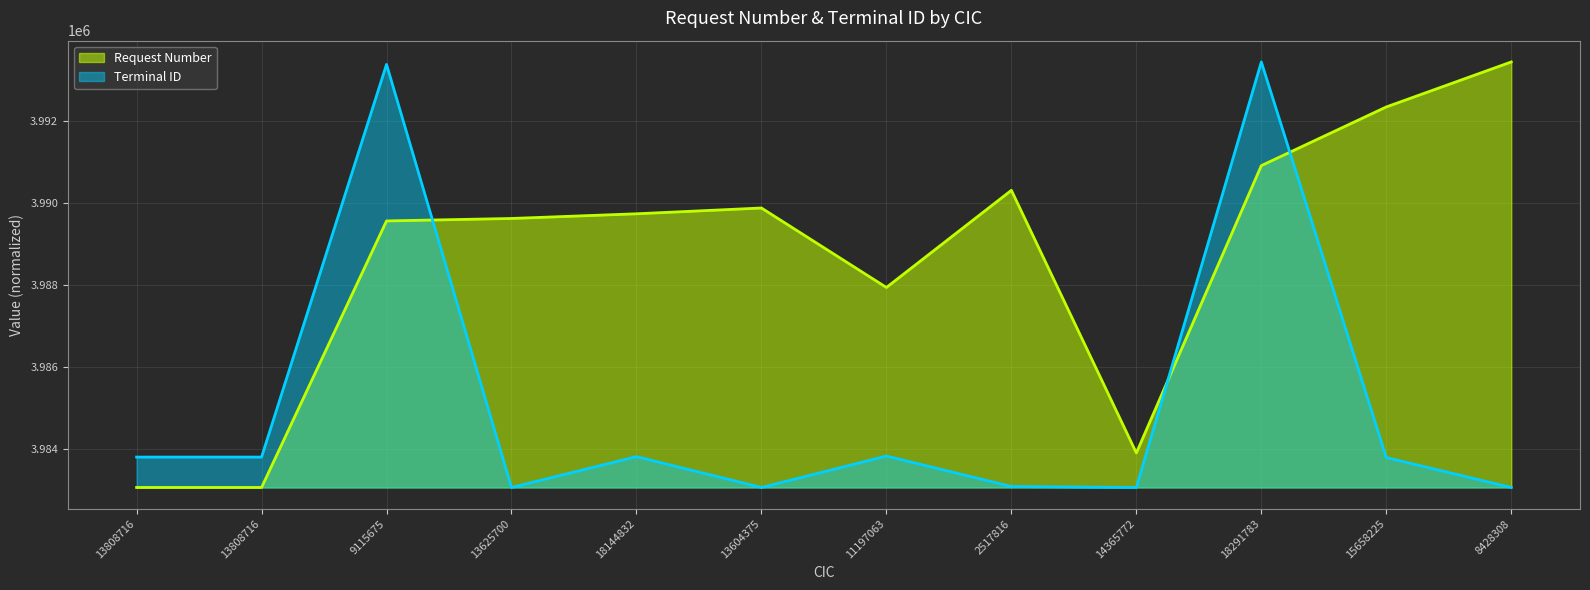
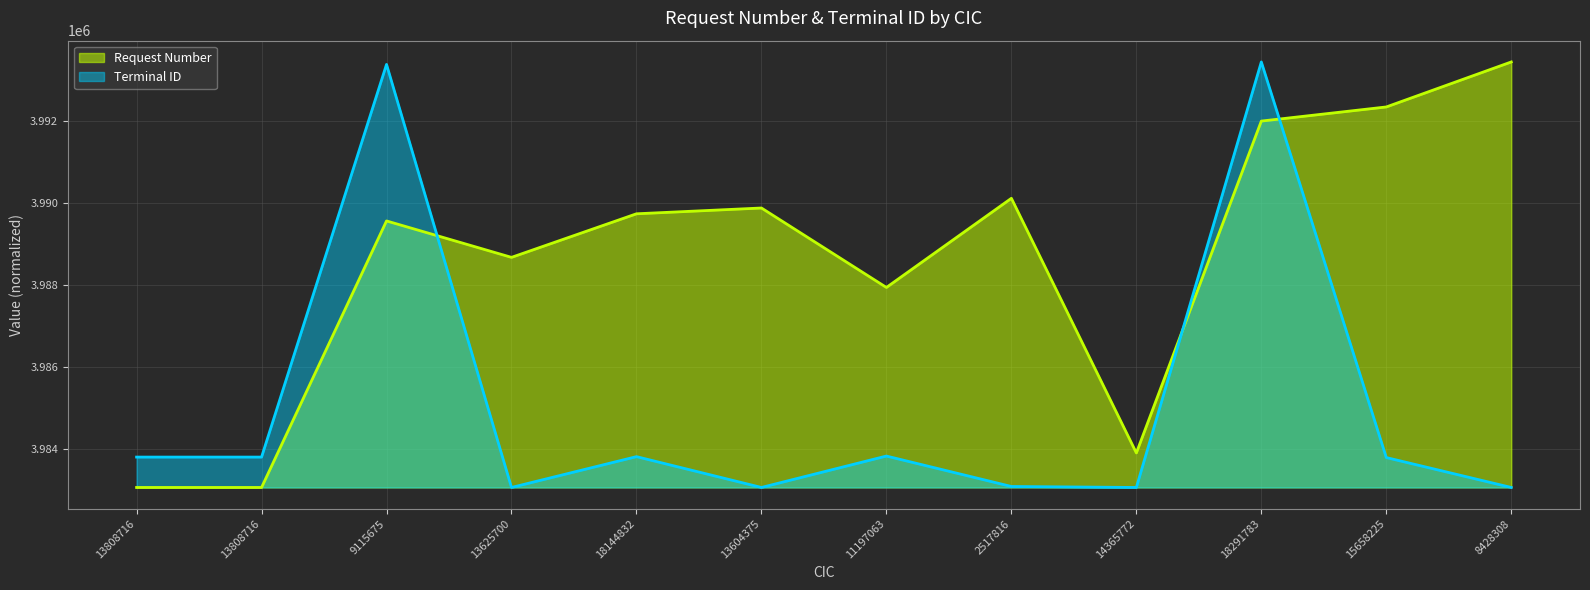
Request Number, 13625700: 3989600 -> 3988700
Request Number, 2517816: 3990300 -> 3990100
Request Number, 18291783: 3990900 -> 3992000
